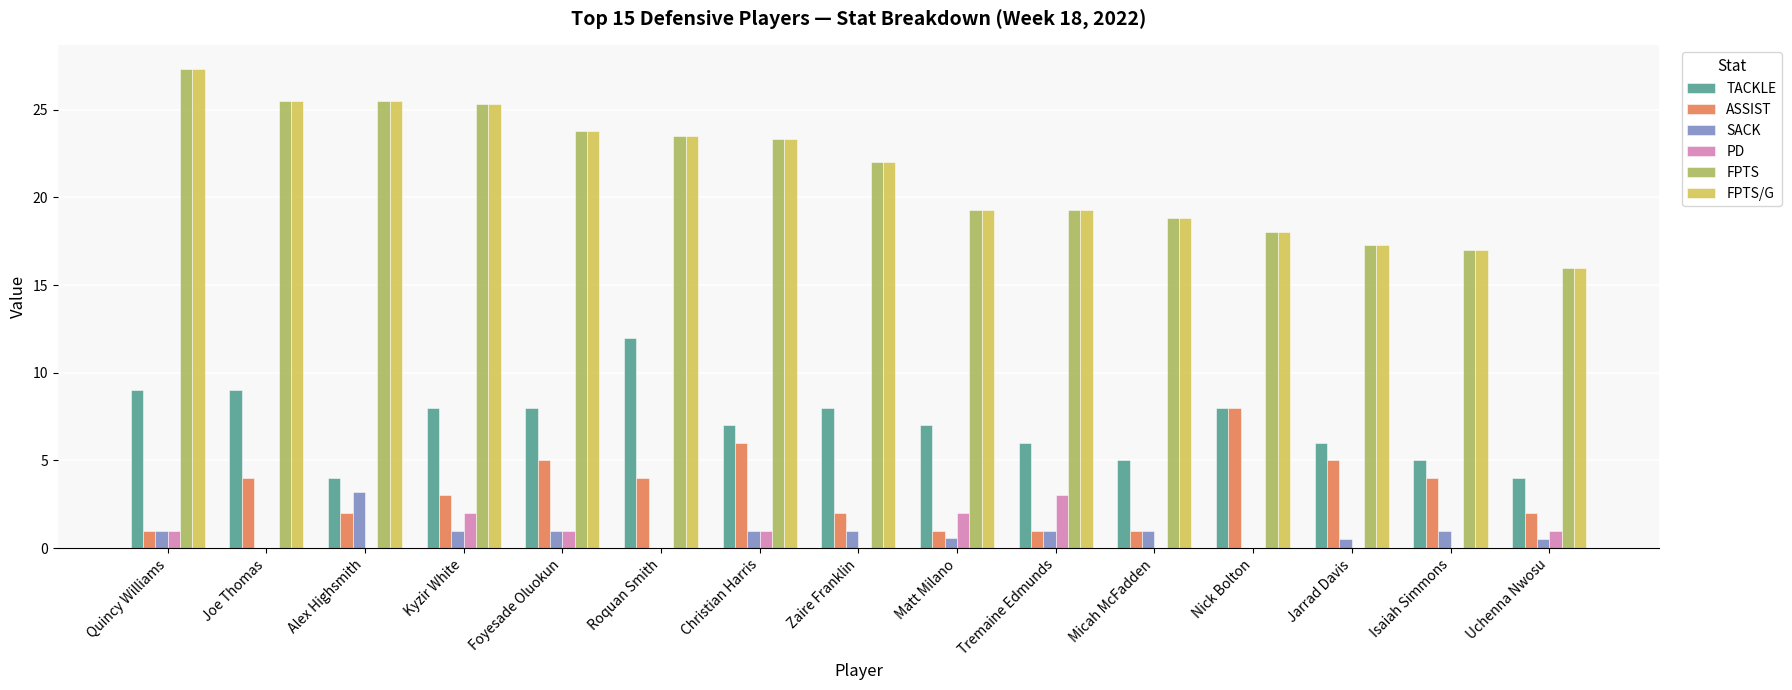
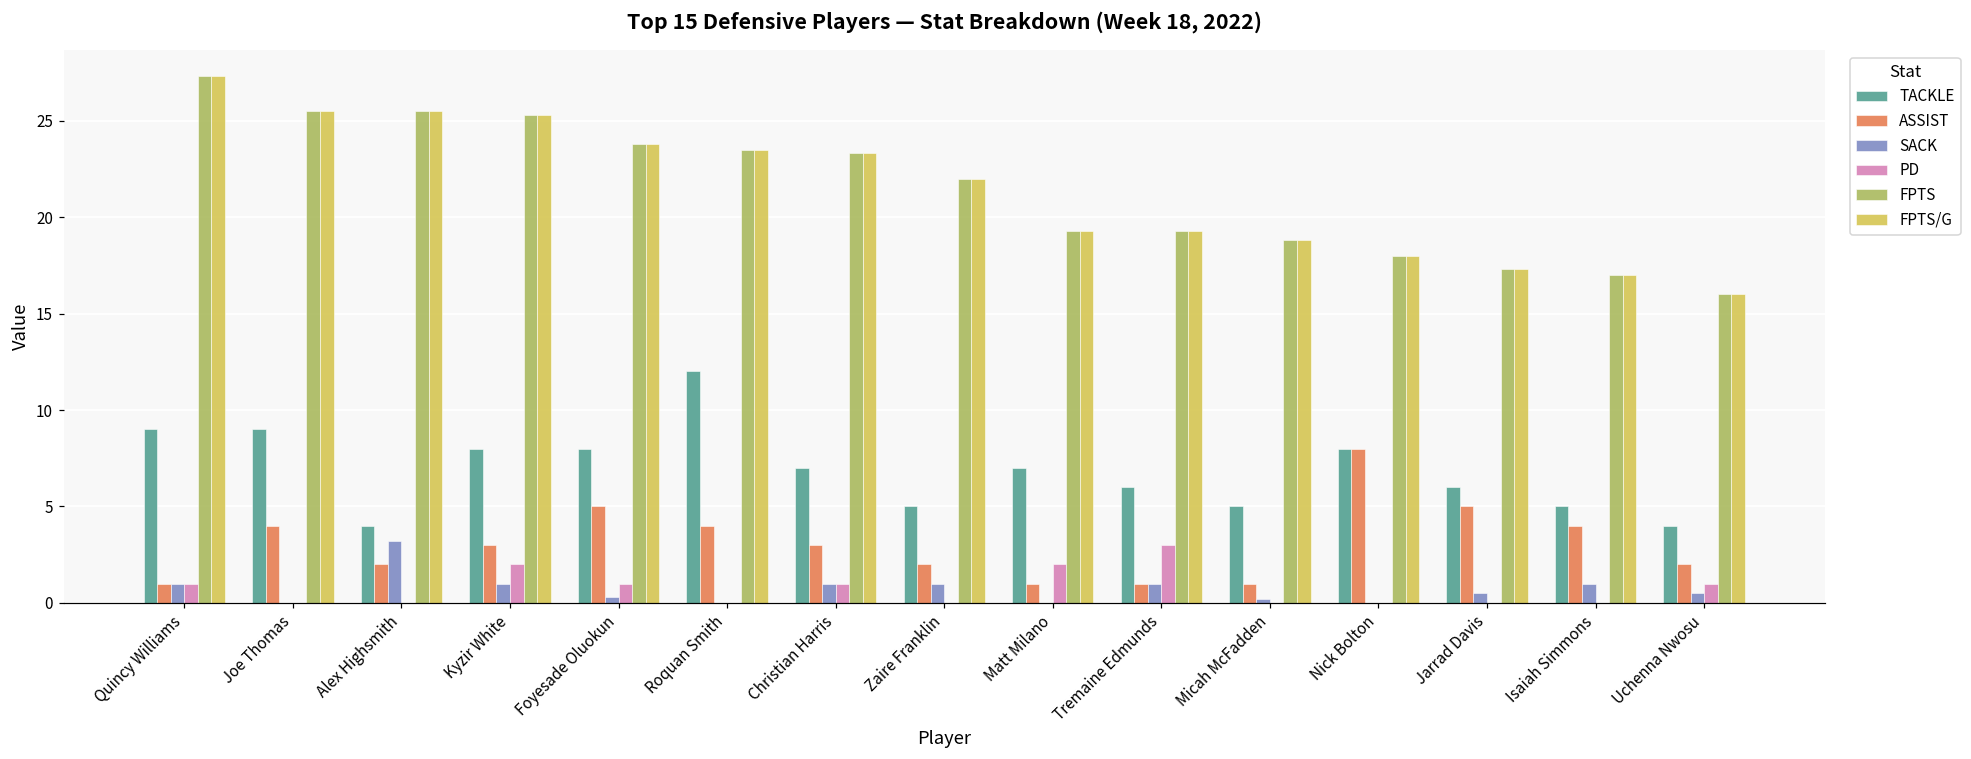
SACK, Foyesade Oluokun: 1.0 -> 0.3
ASSIST, Christian Harris: 6 -> 3
TACKLE, Zaire Franklin: 8 -> 5
SACK, Matt Milano: 0.6 -> 0.0
SACK, Micah McFadden: 1.0 -> 0.2
